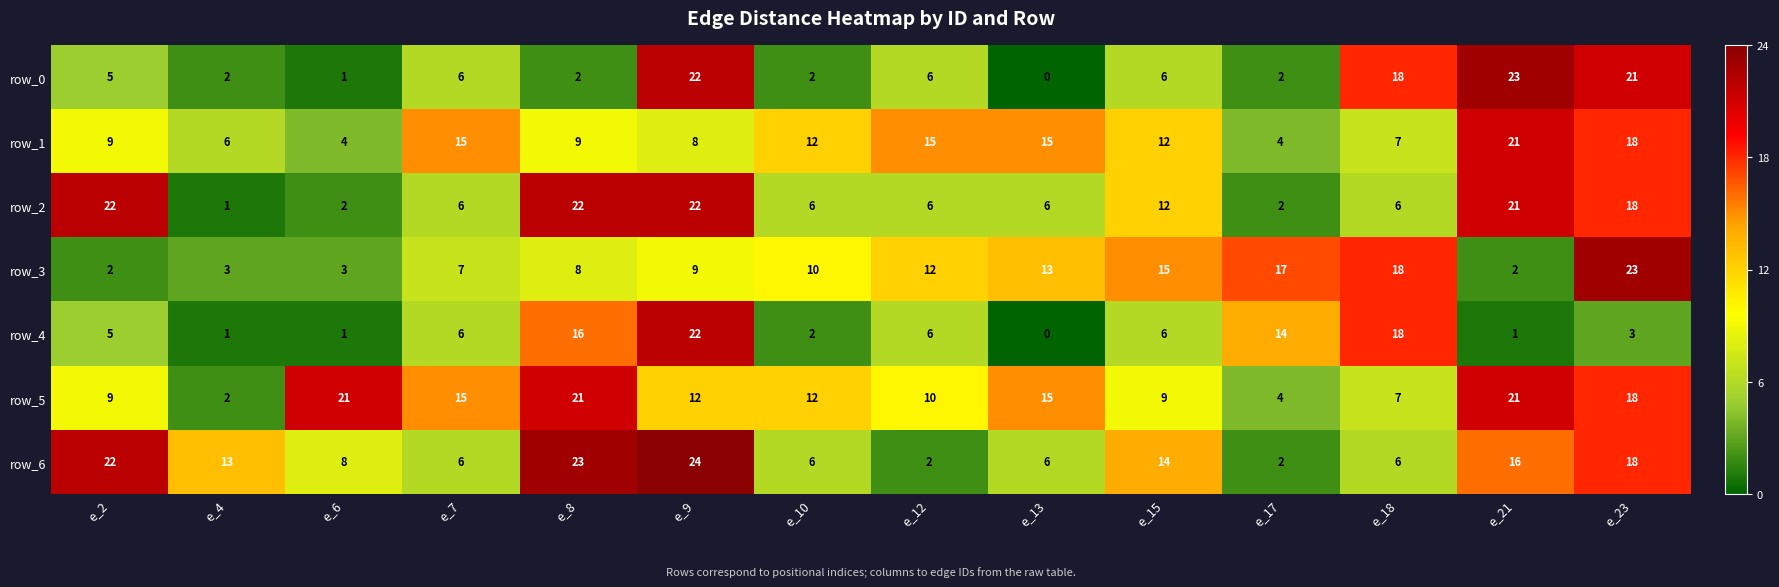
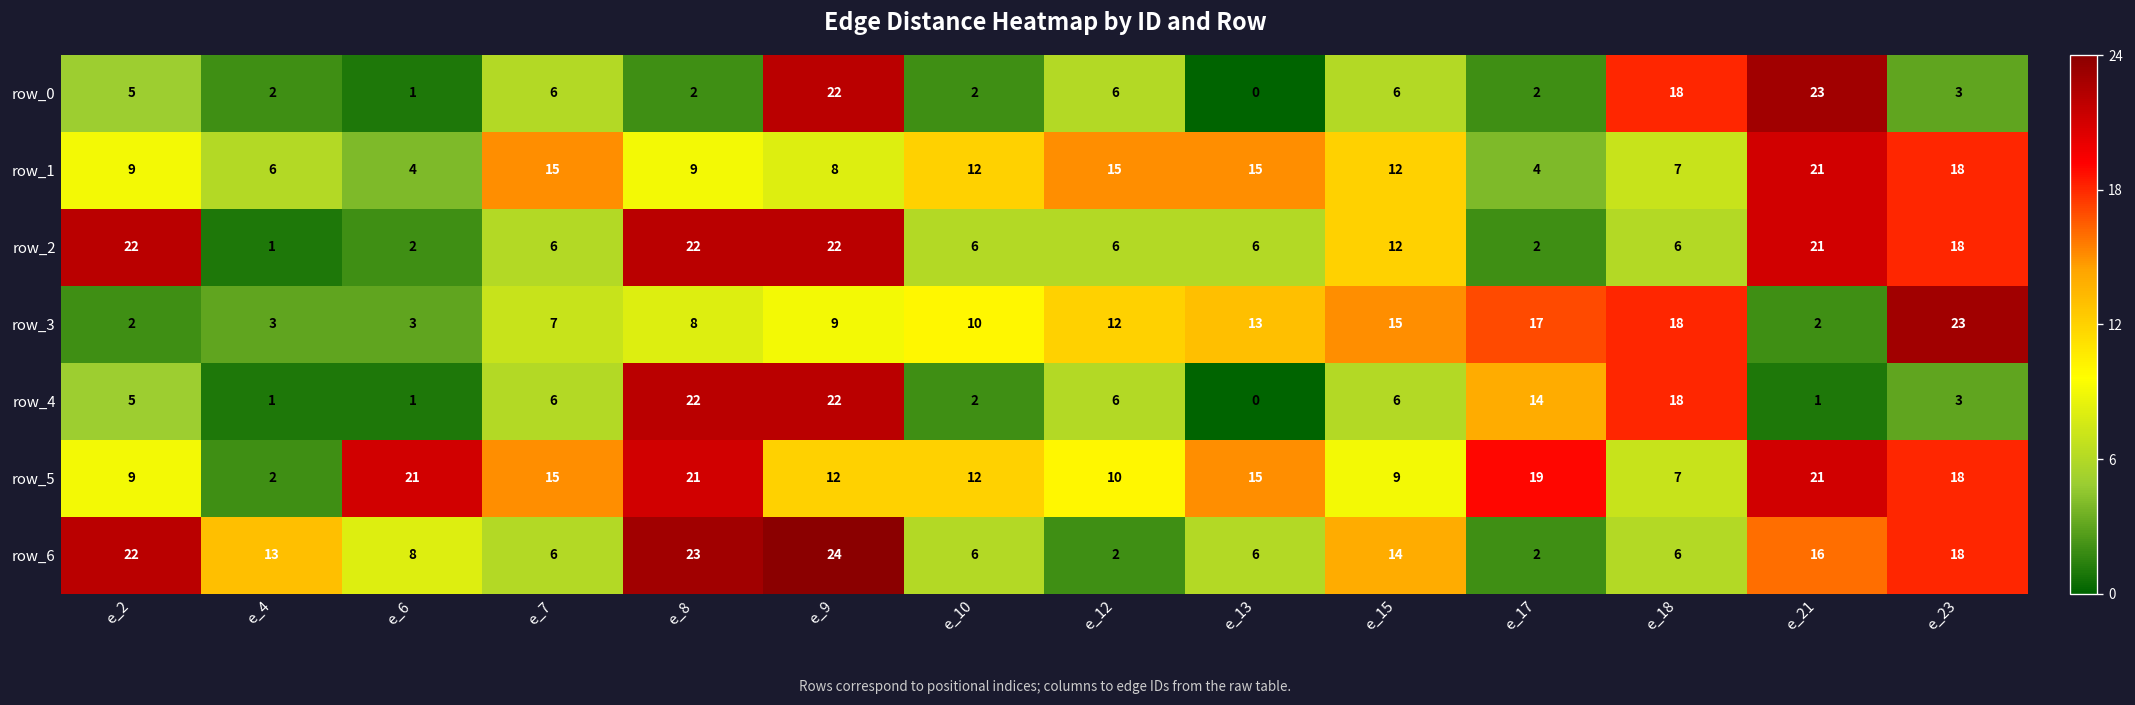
row_0, e_23: 21 -> 3
row_4, e_8: 16 -> 22
row_5, e_17: 4 -> 19
